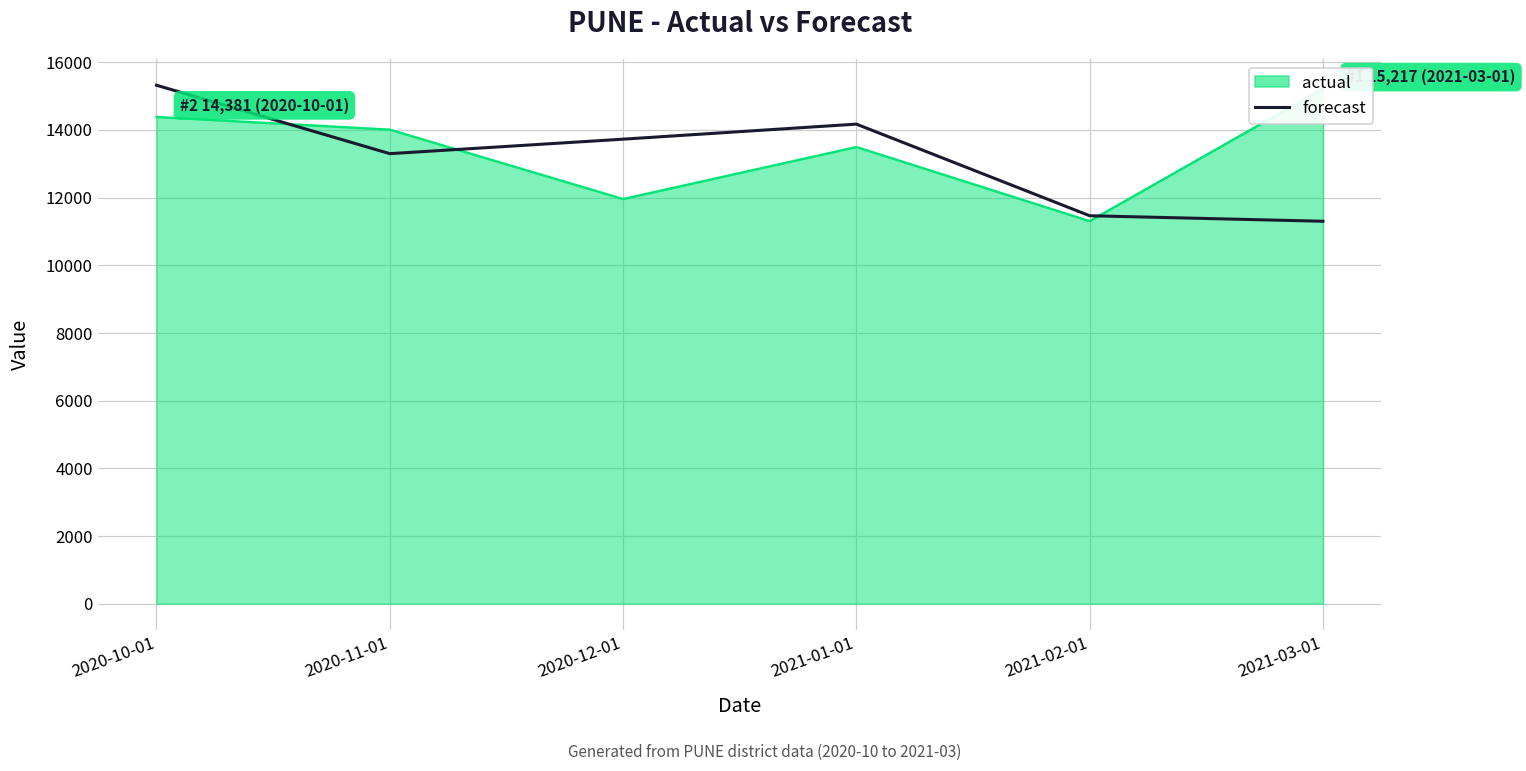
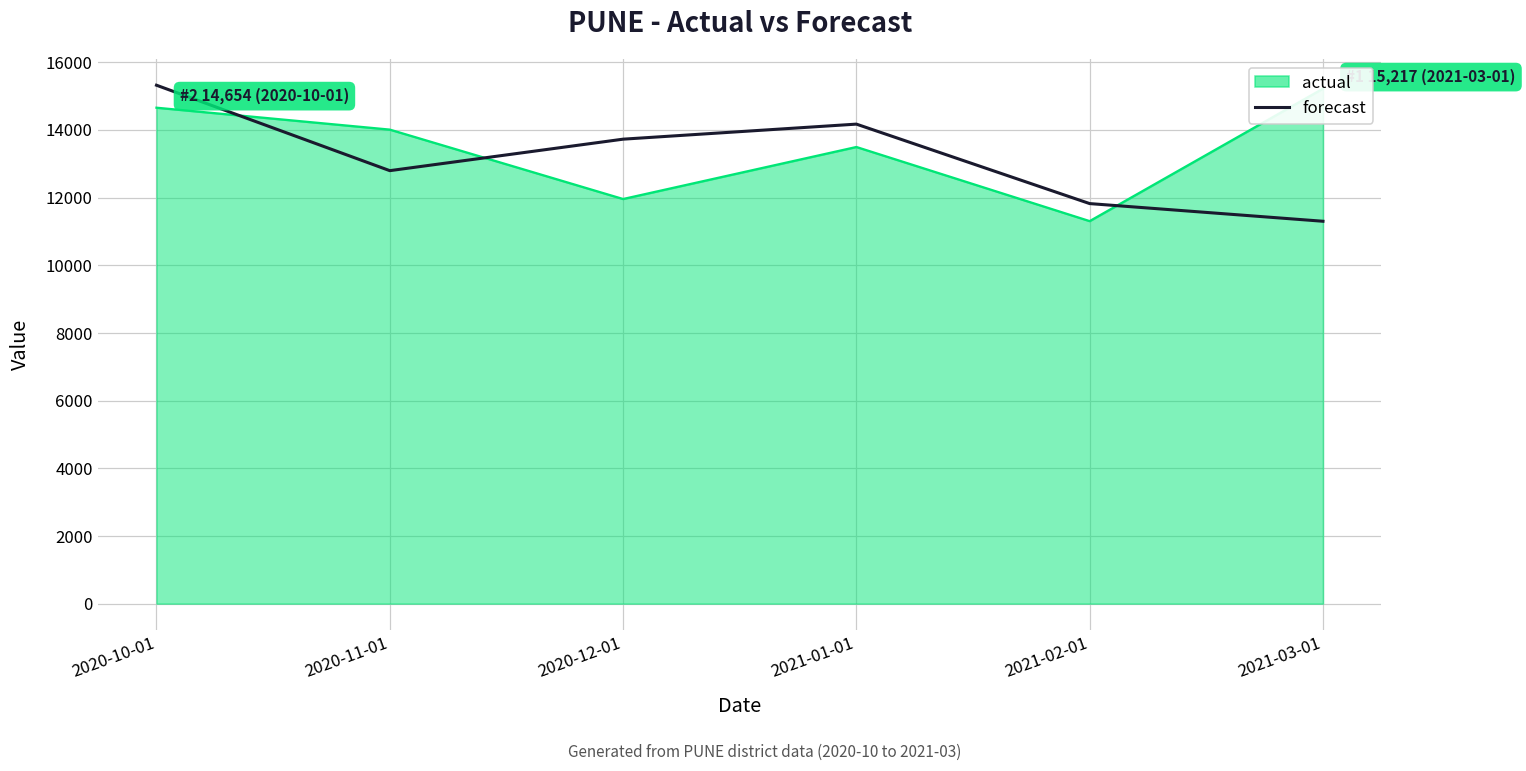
actual, 2020-10-01: 14,381 -> 14,654
forecast, 2020-11-01: 13300 -> 12800
forecast, 2021-02-01: 11500 -> 11800
